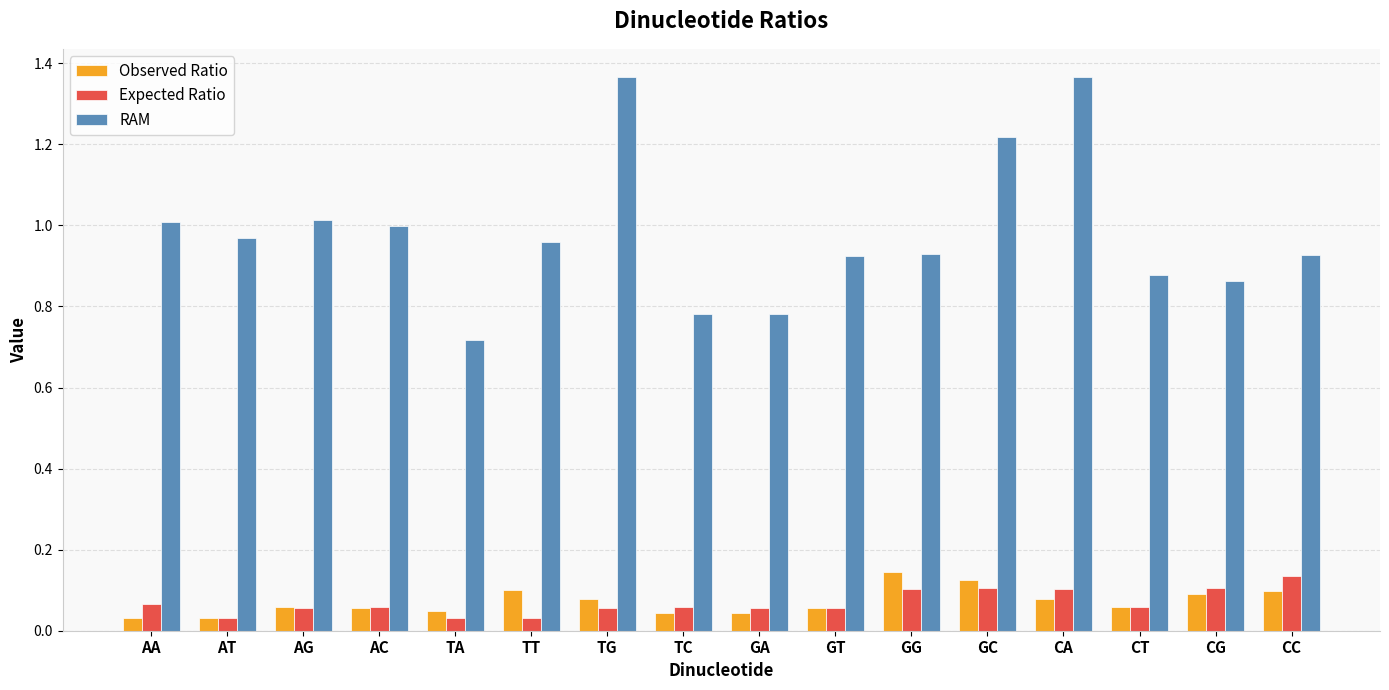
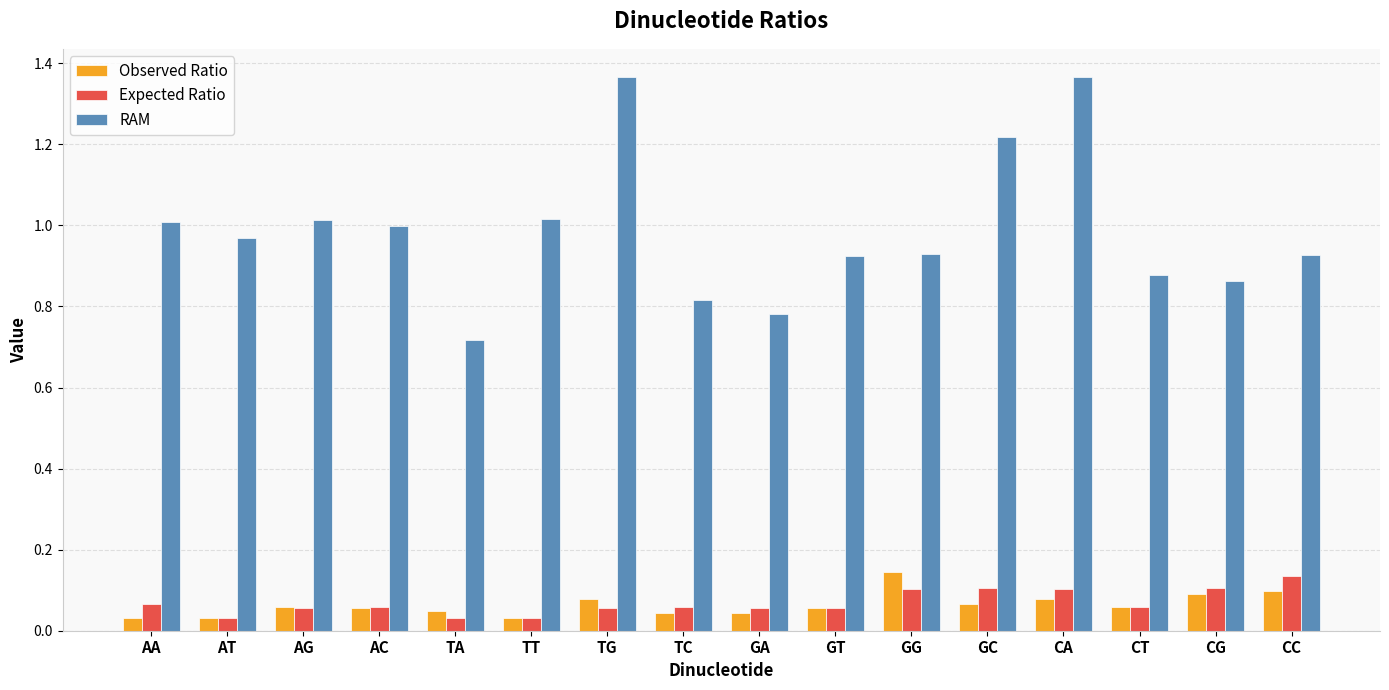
Observed Ratio, TT: 0.10 -> 0.03
RAM, TT: 0.96 -> 1.02
RAM, TC: 0.78 -> 0.82
Observed Ratio, GC: 0.12 -> 0.07
